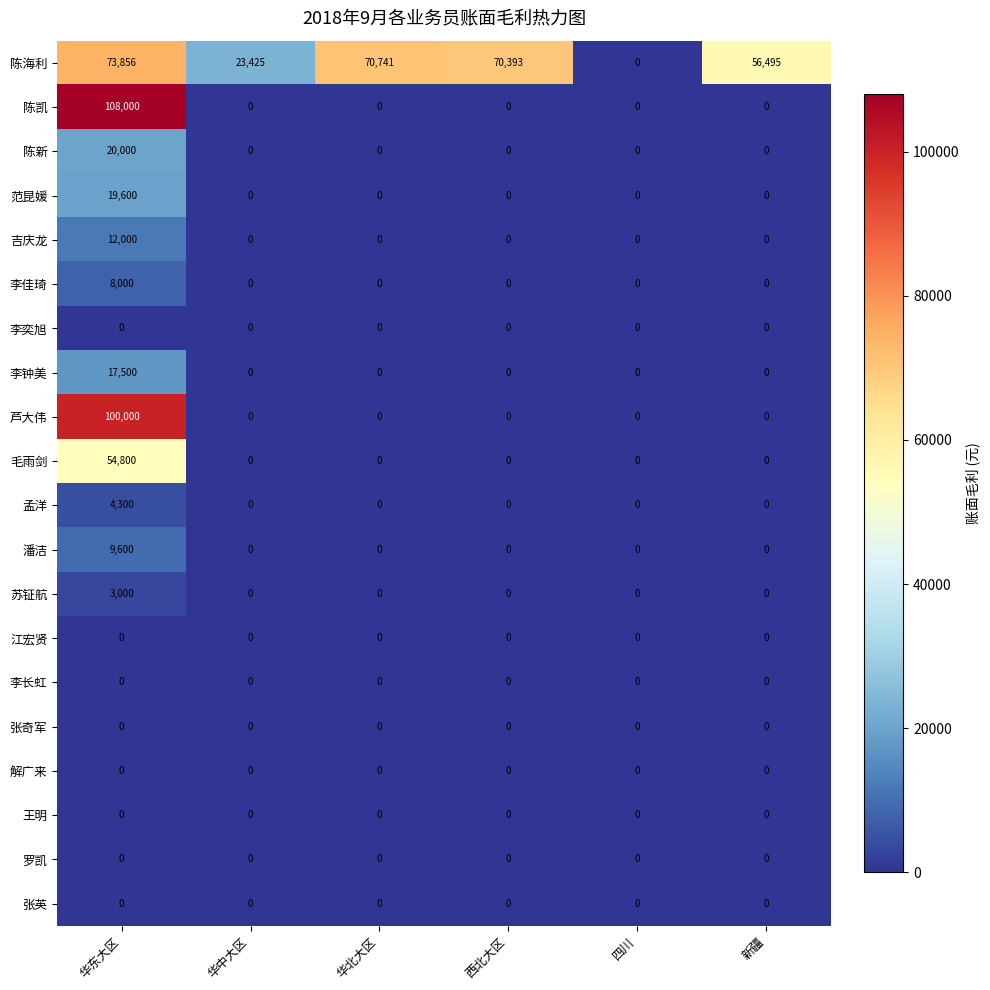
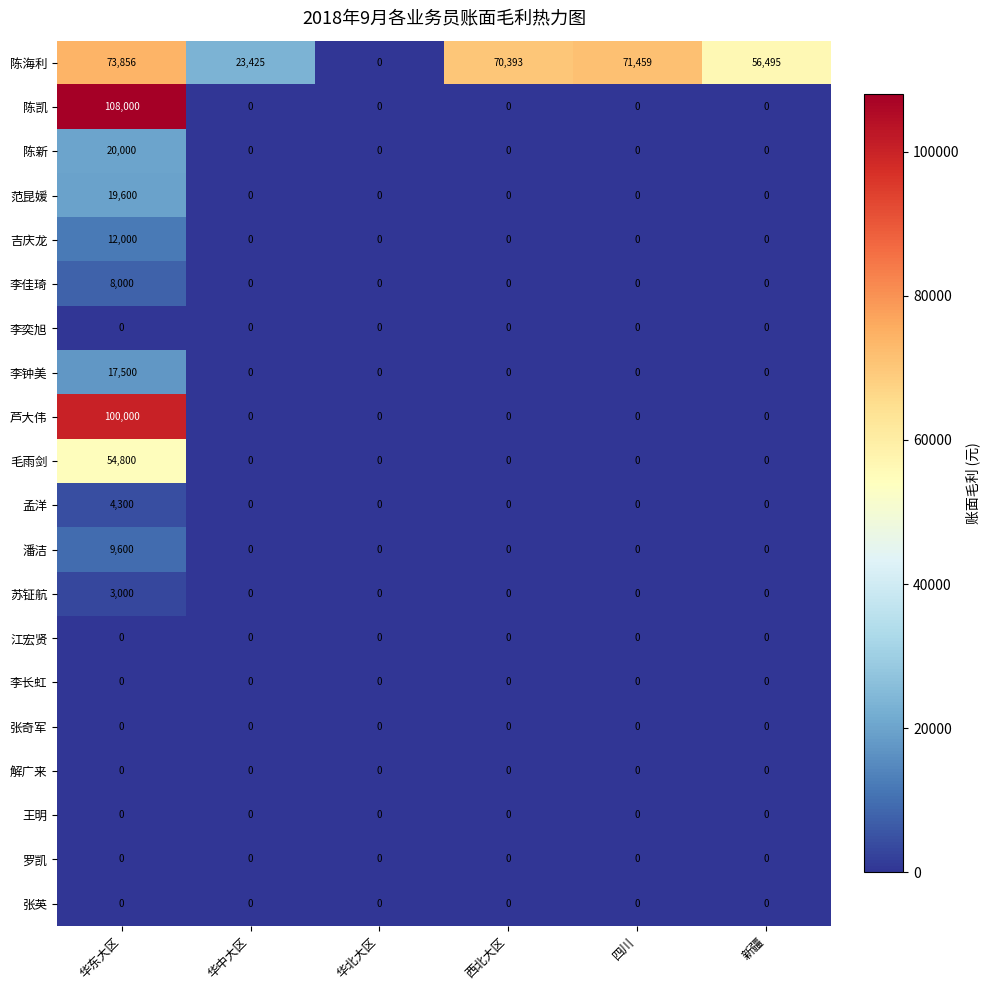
陈海利, 华北大区: 70,741 -> 0
陈海利, 四川: 0 -> 71,459
